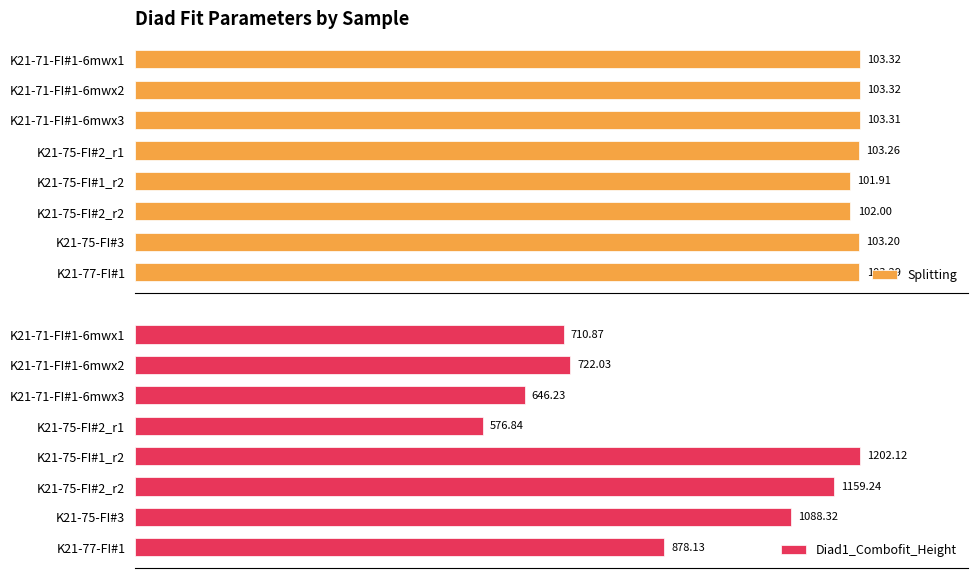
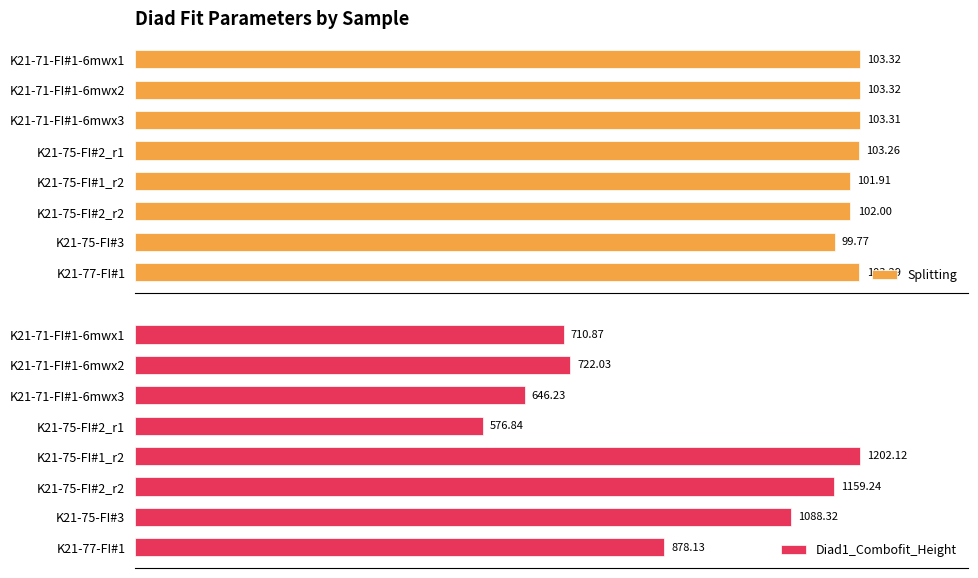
Diad Fit Parameters by Sample, K21-75-FI#3: 103.20 -> 99.77
